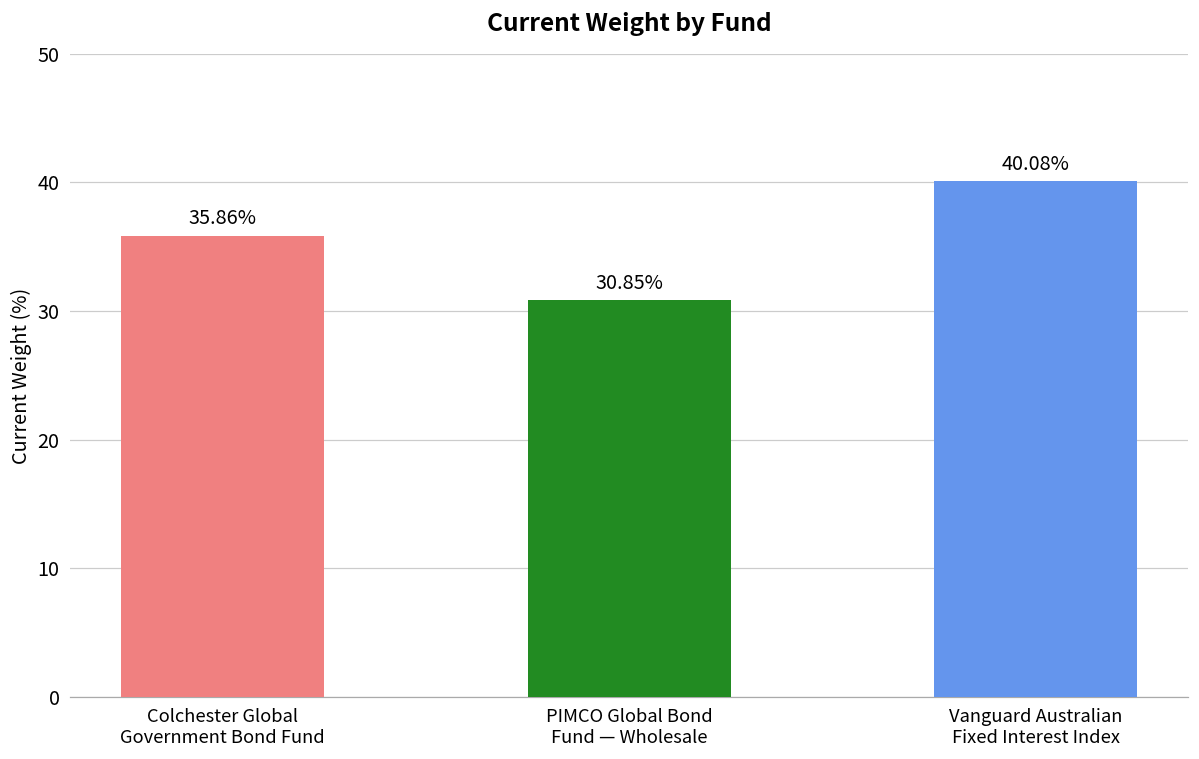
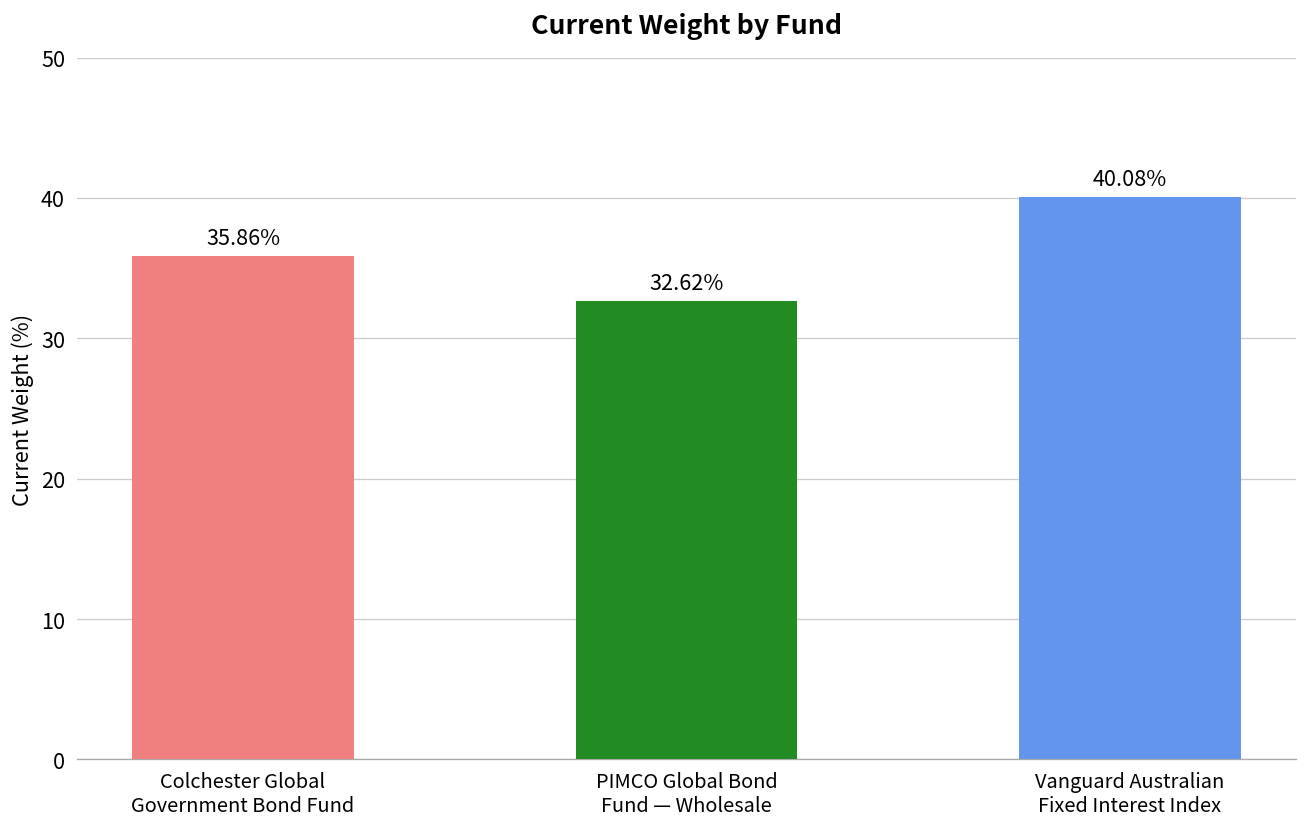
PIMCO Global Bond Fund — Wholesale: 30.85% -> 32.62%
